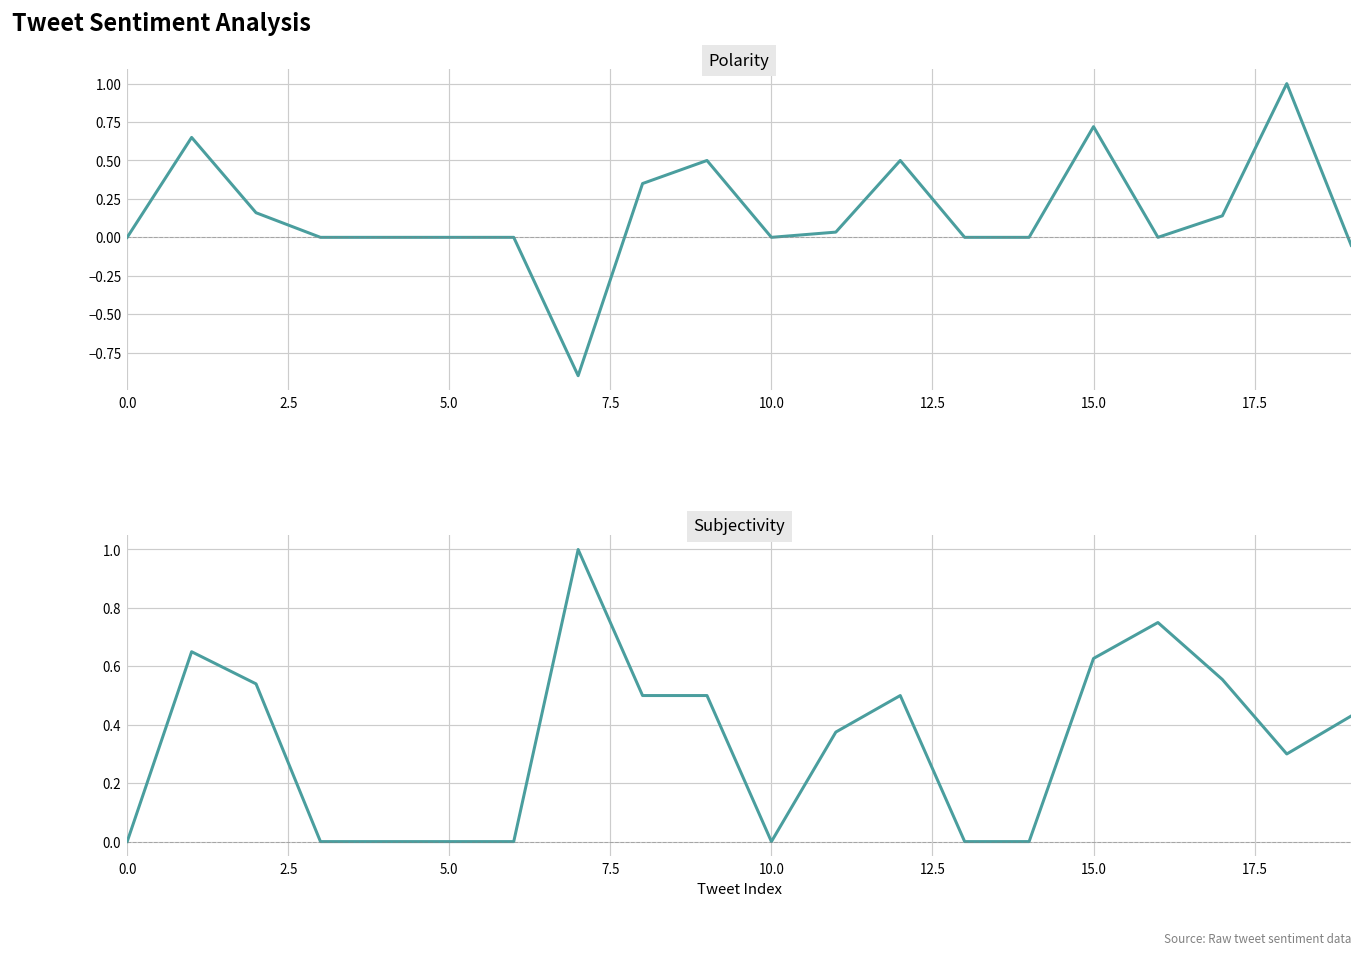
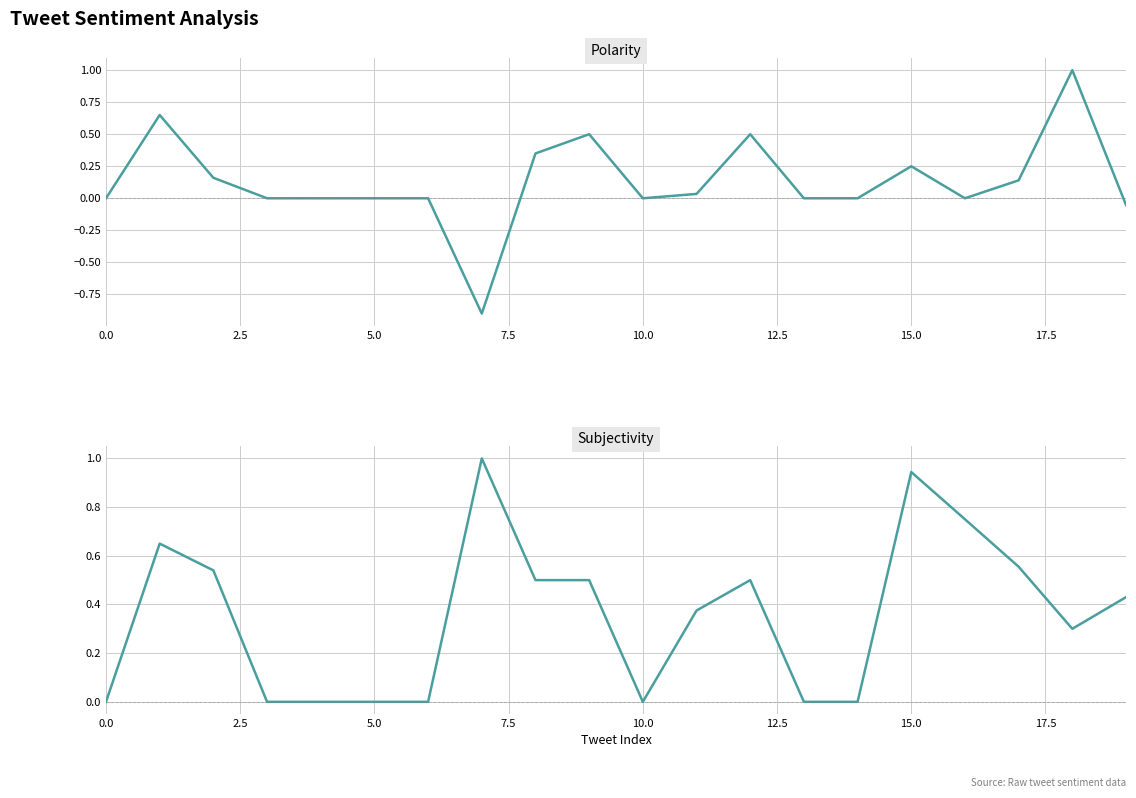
Polarity, 15.0: 0.72 -> 0.25
Subjectivity, 15.0: 0.63 -> 0.94
